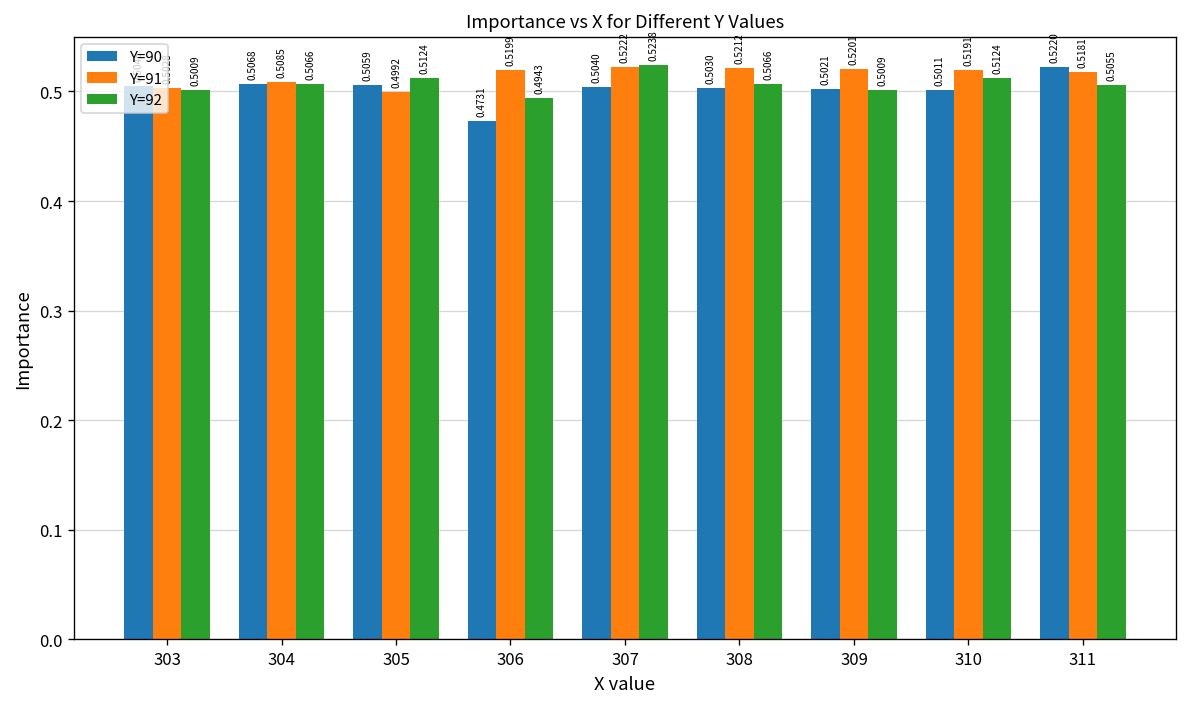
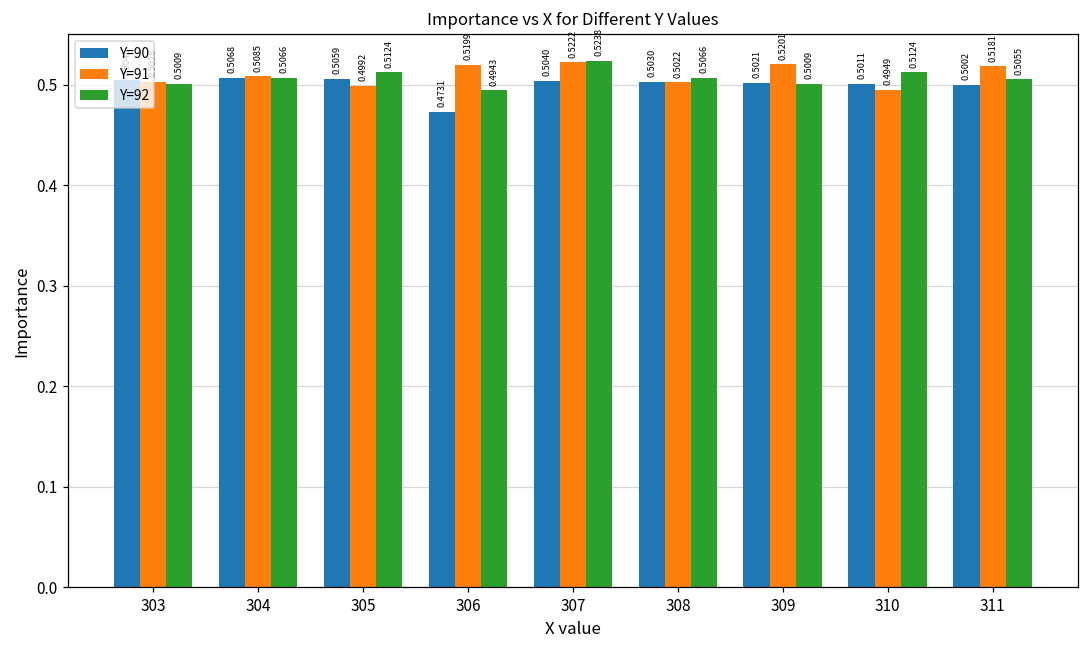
Y=91, 308: 0.5212 -> 0.5022
Y=91, 310: 0.5191 -> 0.4949
Y=90, 311: 0.5220 -> 0.5002
